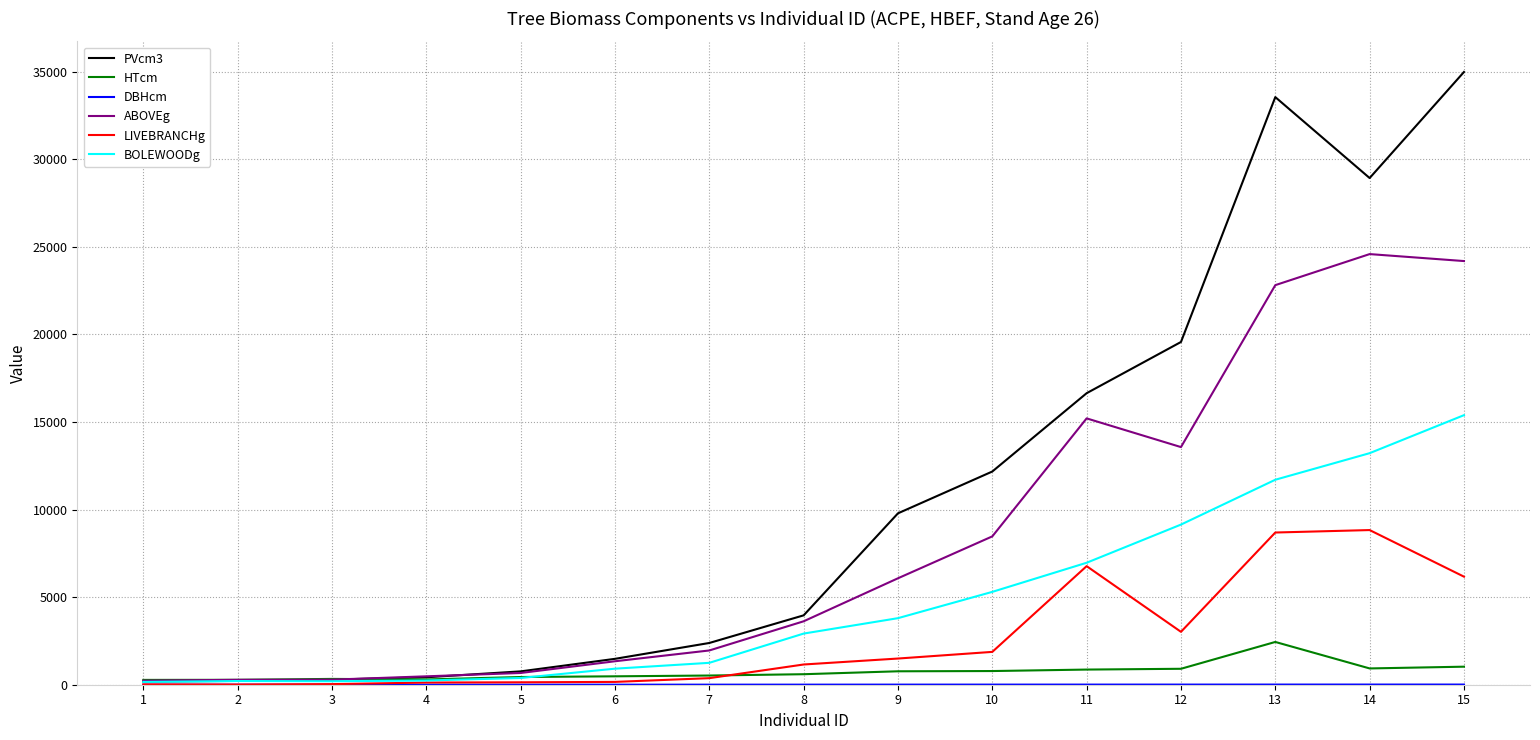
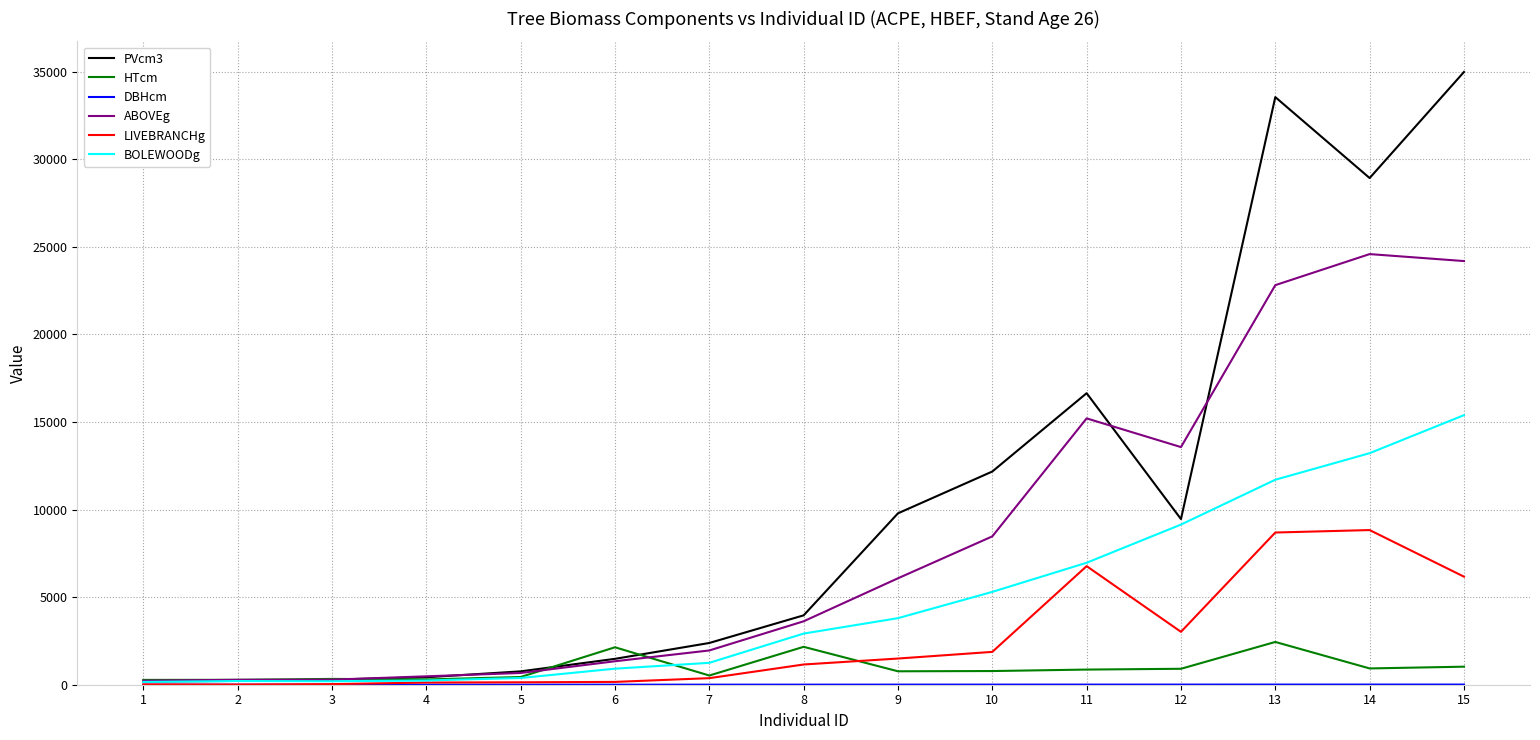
HTcm, 6: 500 -> 2100
HTcm, 8: 600 -> 2200
PVcm3, 12: 19600 -> 9500
